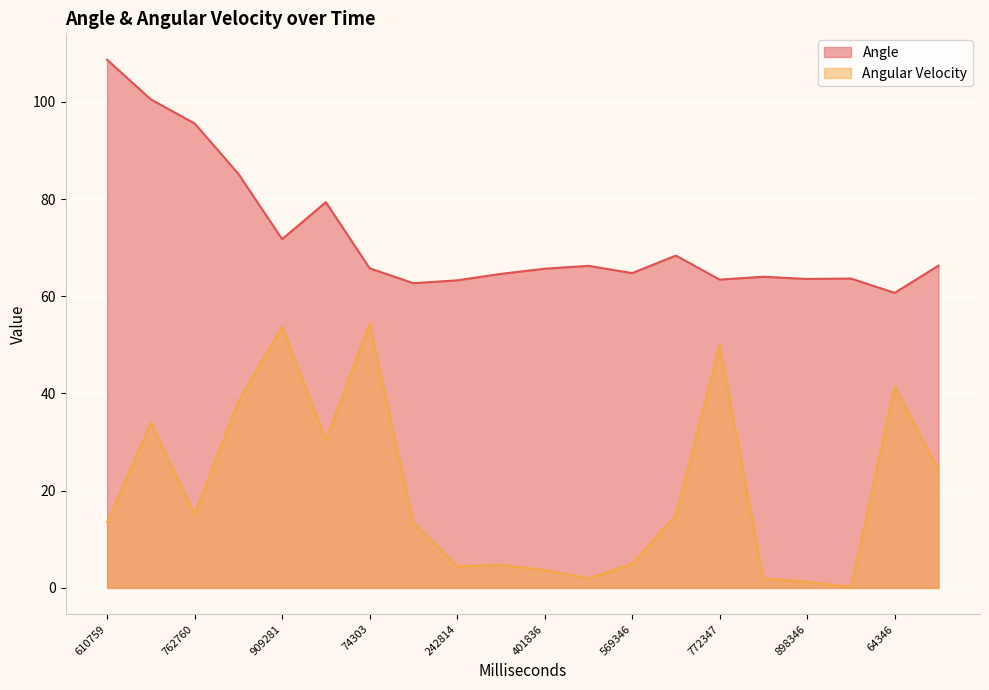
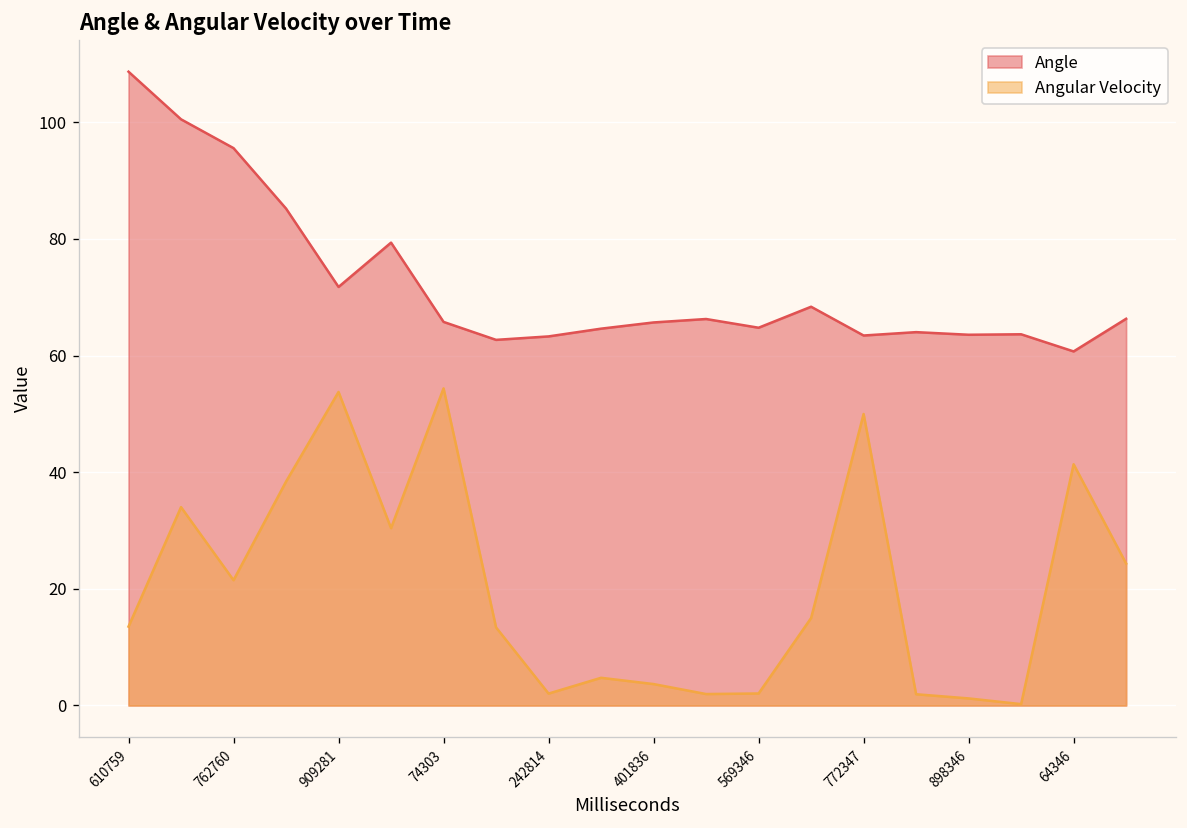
Angular Velocity, 762760: 15 -> 21
Angular Velocity, 242814: 4 -> 2
Angular Velocity, 569346: 5 -> 2
